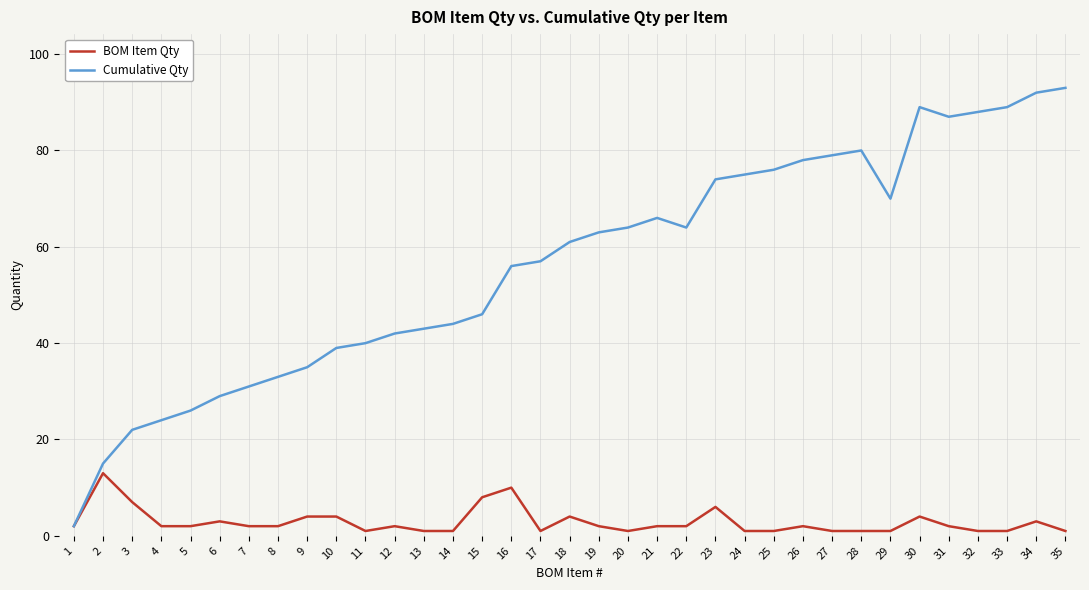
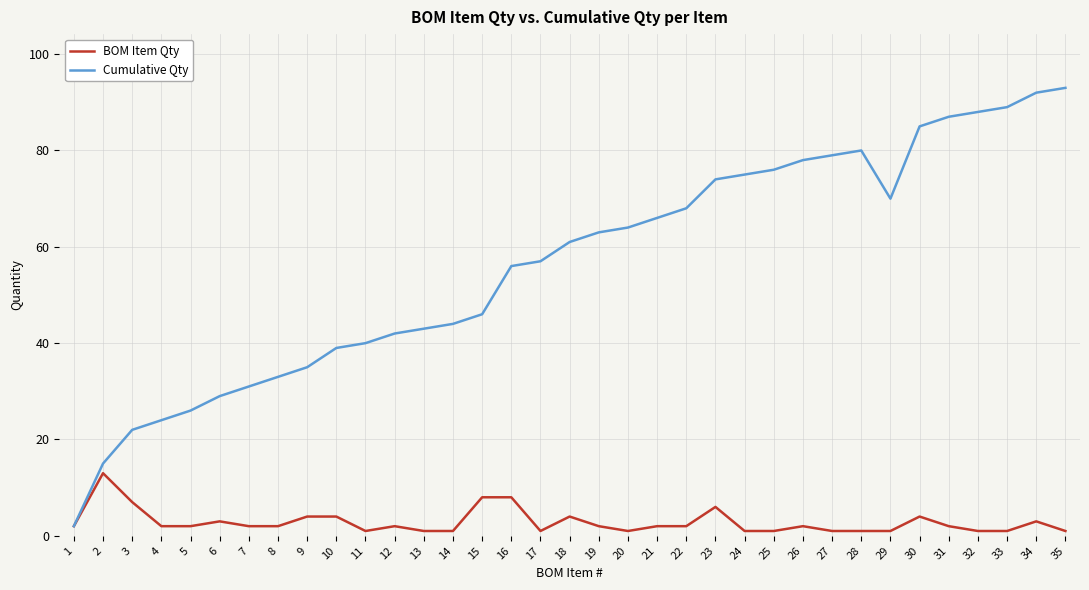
BOM Item Qty, 16: 10 -> 8
Cumulative Qty, 22: 64 -> 68
Cumulative Qty, 30: 89 -> 85
